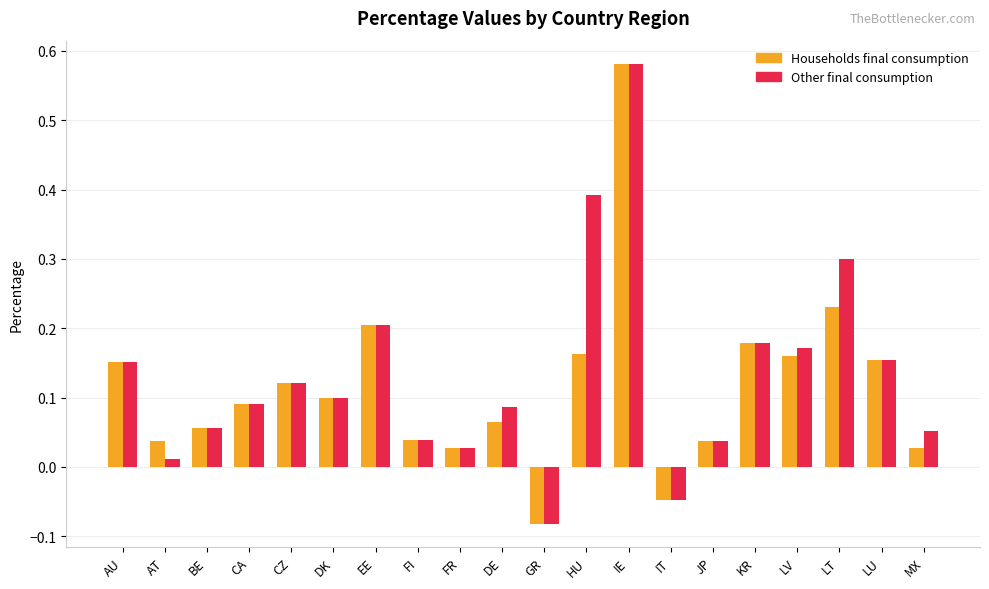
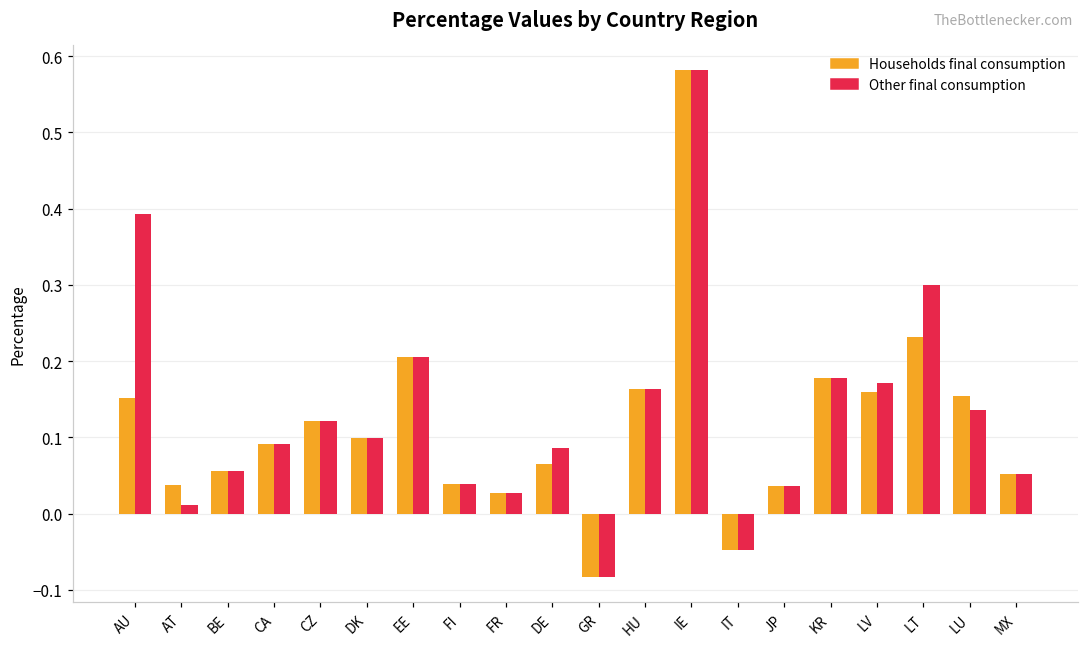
Other final consumption, AU: 0.15 -> 0.39
Other final consumption, HU: 0.39 -> 0.16
Other final consumption, LU: 0.15 -> 0.14
Households final consumption, MX: 0.03 -> 0.05
